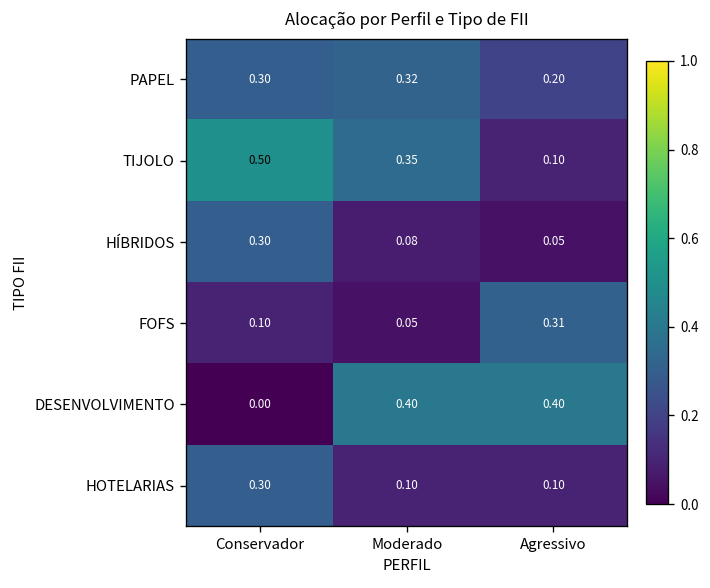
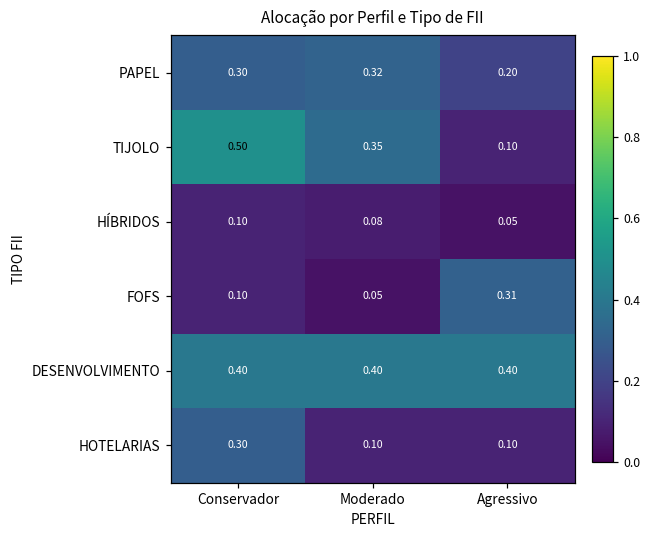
HÍBRIDOS, Conservador: 0.30 -> 0.10
DESENVOLVIMENTO, Conservador: 0.00 -> 0.40
